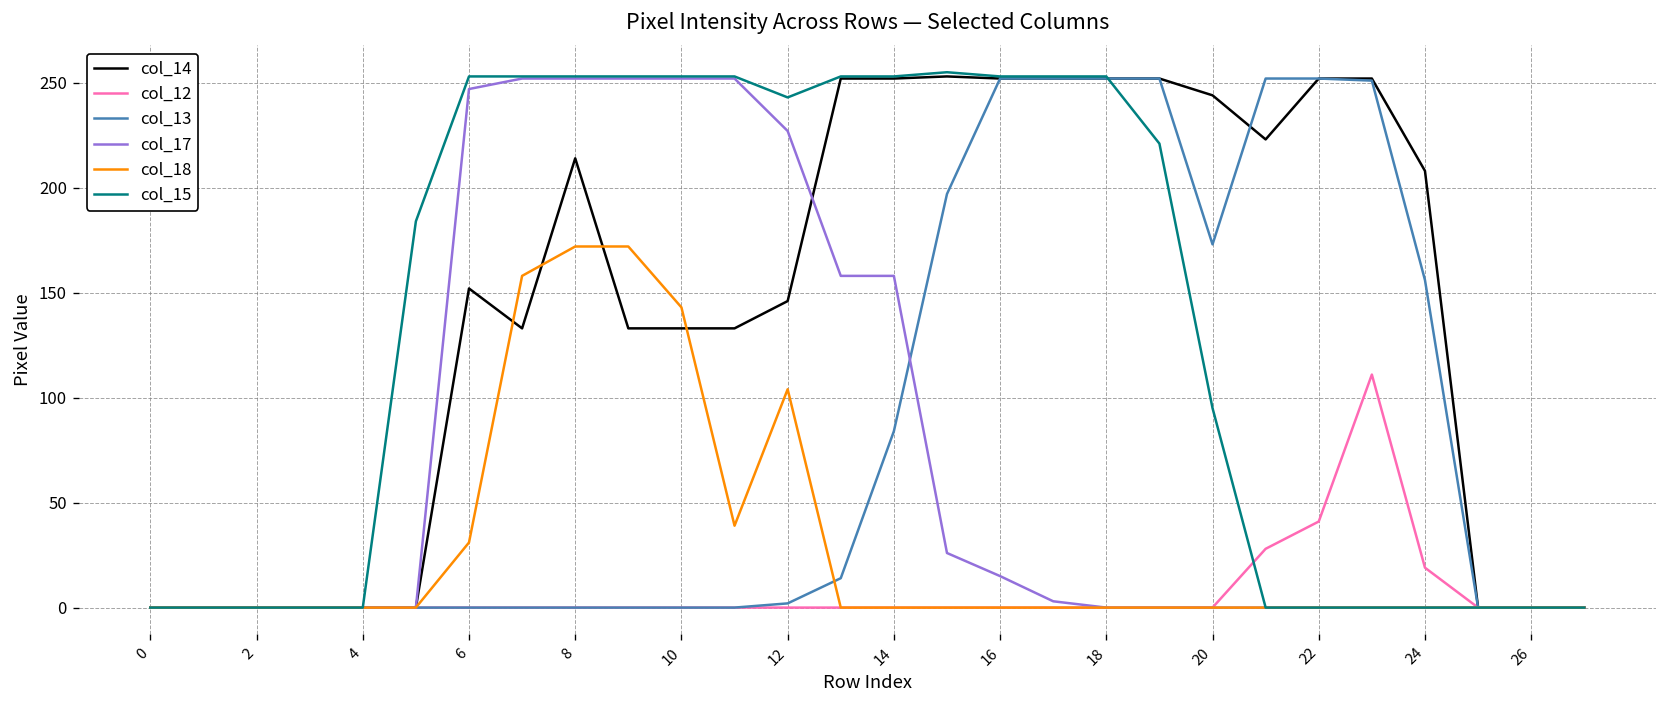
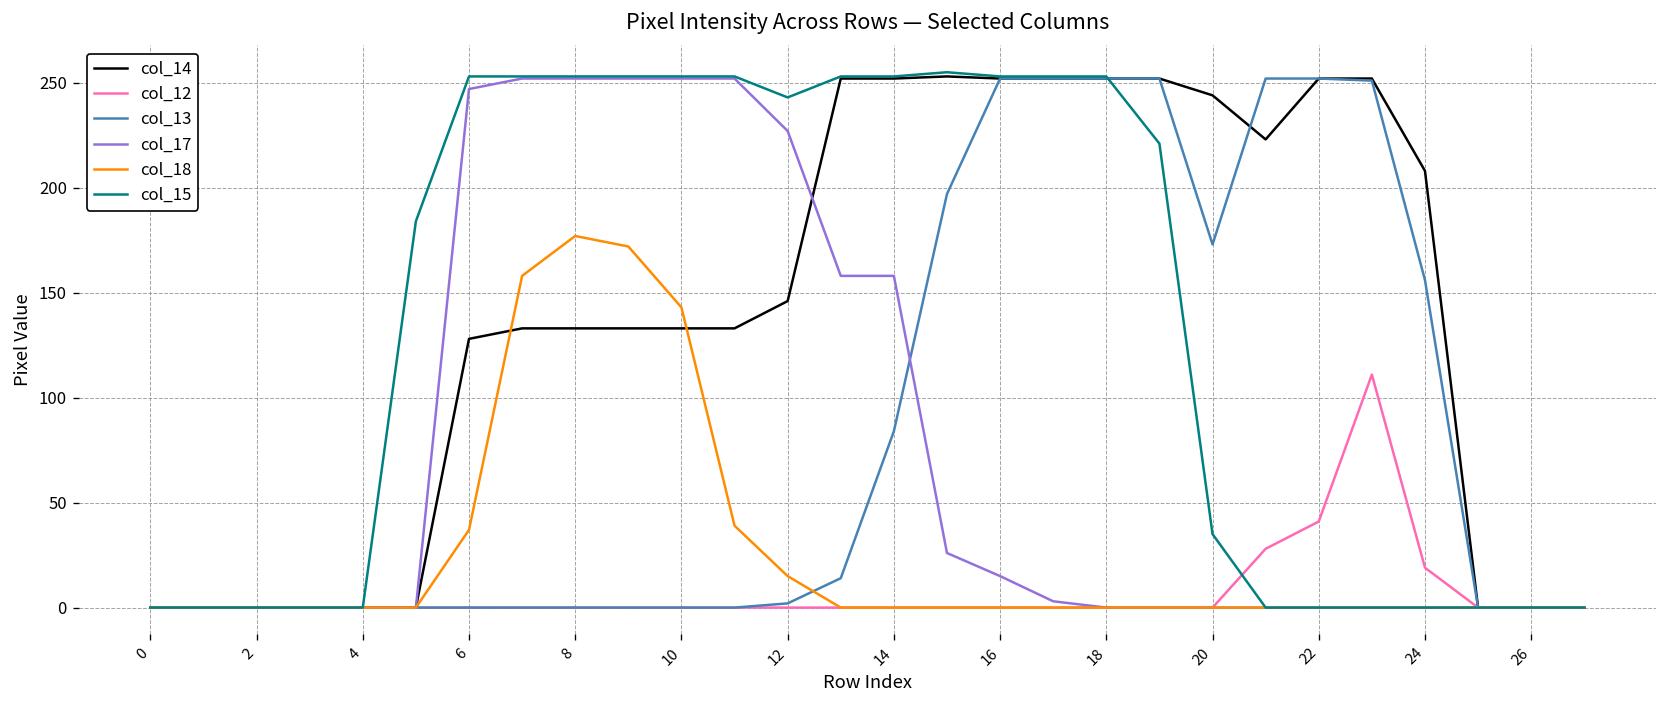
col_14, 6: 152 -> 128
col_18, 6: 31 -> 37
col_14, 8: 214 -> 133
col_18, 8: 172 -> 177
col_18, 12: 104 -> 15
col_15, 20: 95 -> 35
